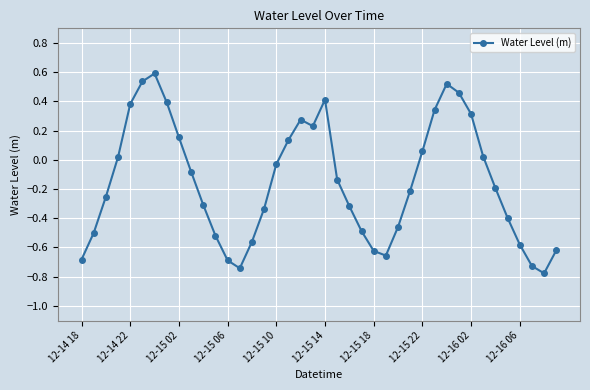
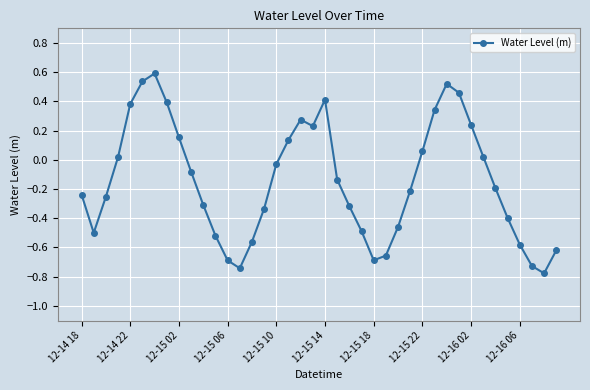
12-14 18: -0.68 -> -0.24
12-15 18: -0.62 -> -0.69
12-16 02: 0.31 -> 0.24
